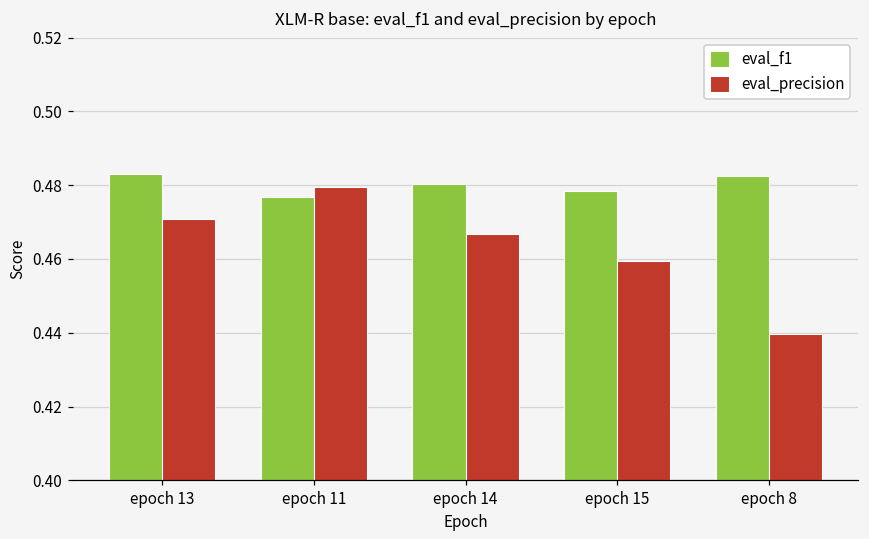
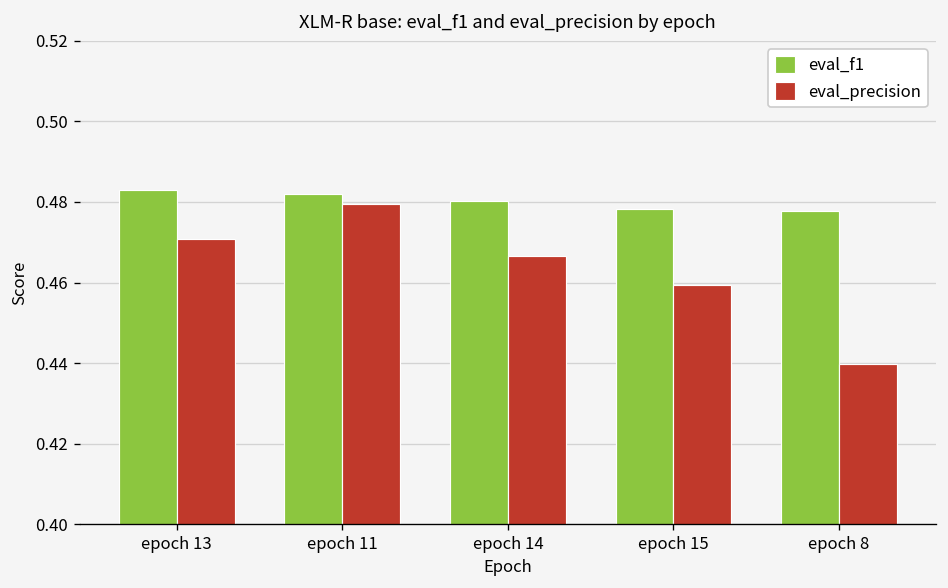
eval_f1, epoch 11: 0.477 -> 0.482
eval_f1, epoch 8: 0.482 -> 0.478
